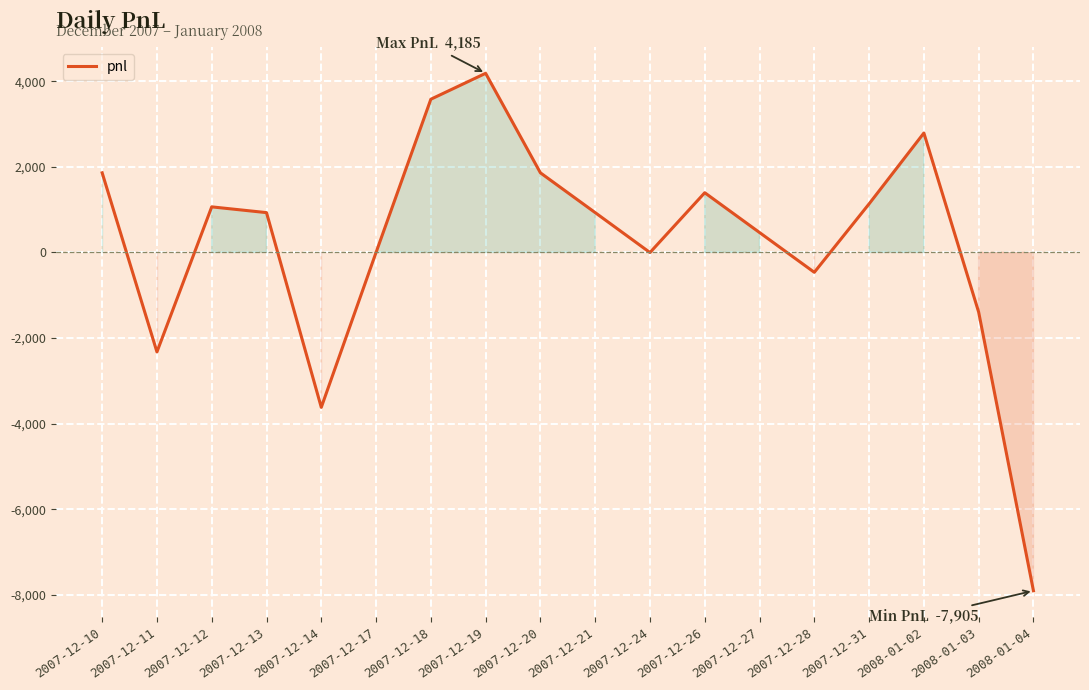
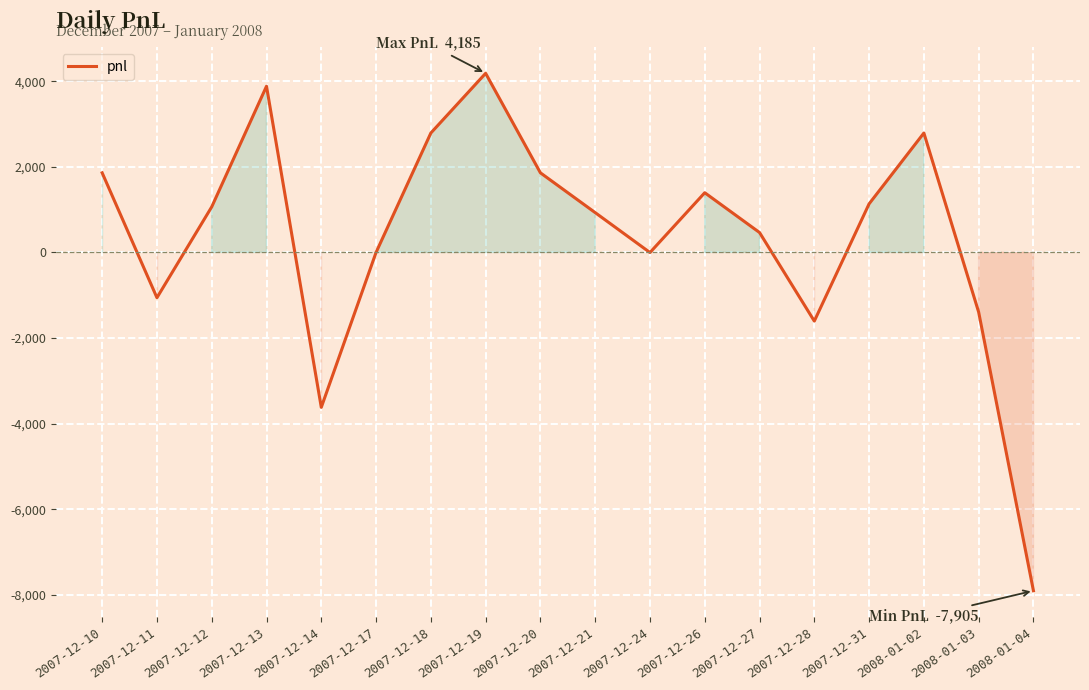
2007-12-11: -2,300 -> -1,100
2007-12-13: 900 -> 3,900
2007-12-18: 3,600 -> 2,800
2007-12-28: -500 -> -1,600
